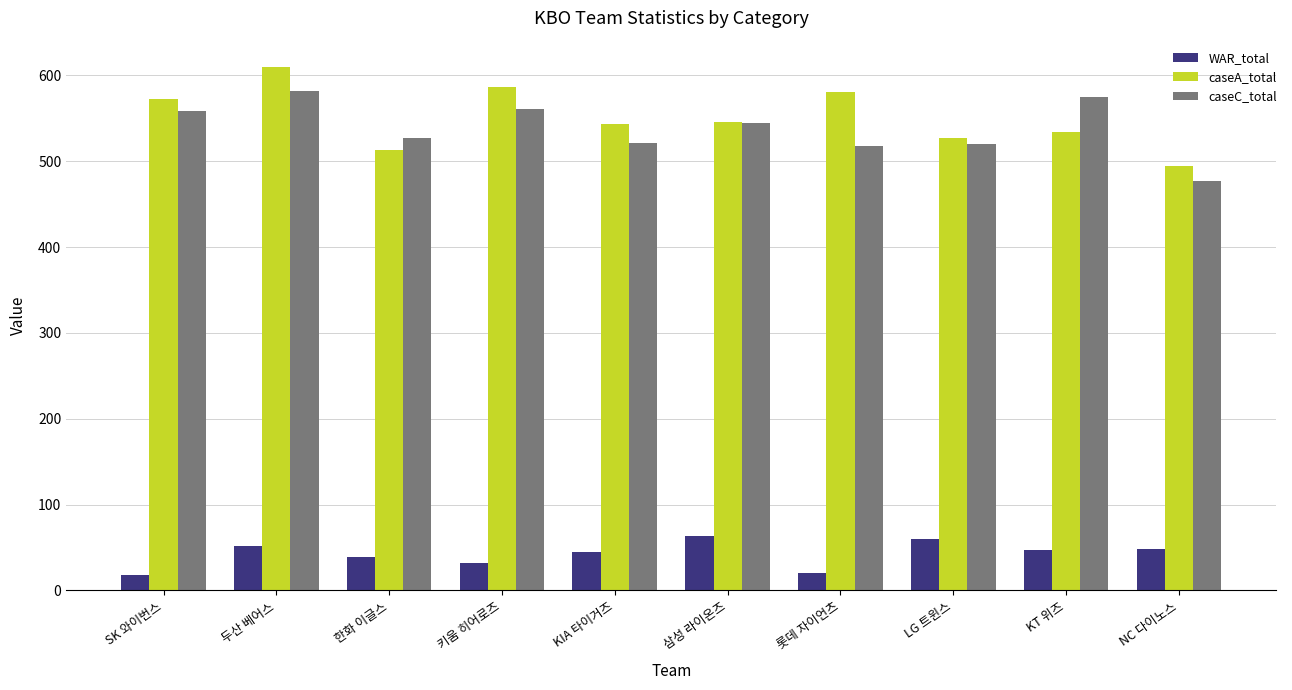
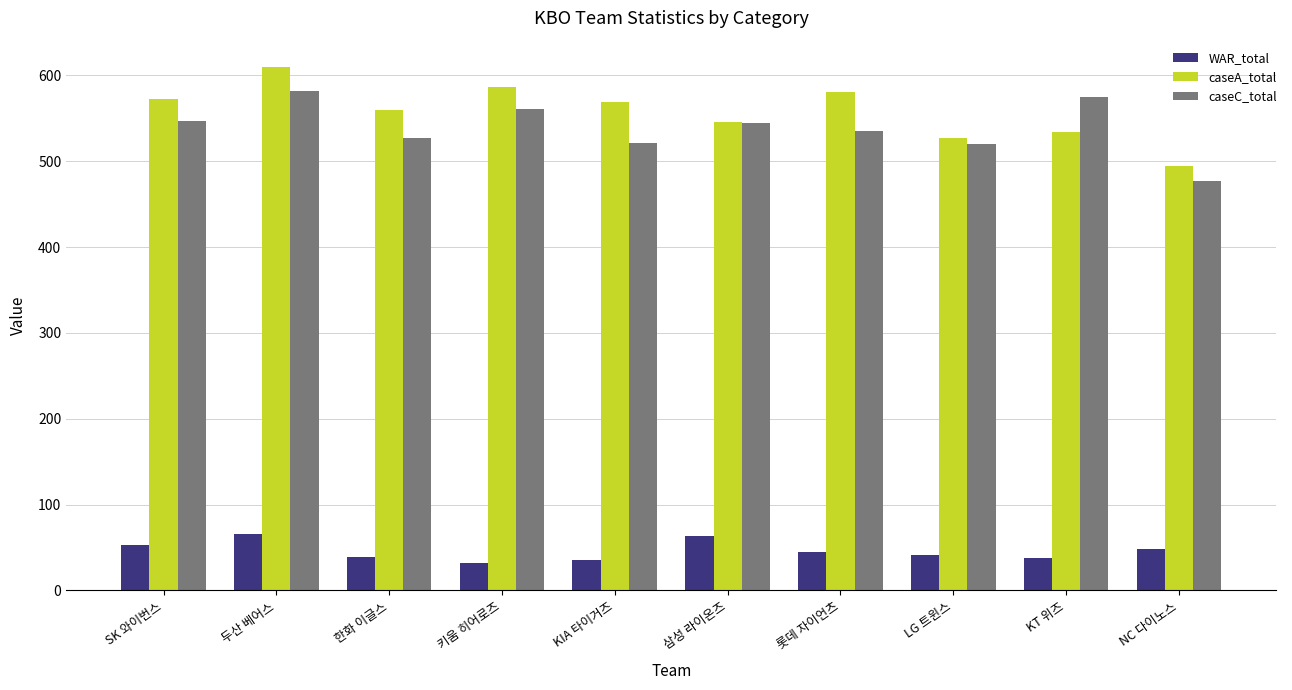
WAR_total, SK 와이번스: 20 -> 50
caseC_total, SK 와이번스: 560 -> 550
WAR_total, 두산 베어스: 50 -> 70
caseA_total, 한화 이글스: 510 -> 560
WAR_total, KIA 타이거즈: 50 -> 40
caseA_total, KIA 타이거즈: 540 -> 570
WAR_total, 롯데 자이언츠: 20 -> 40
caseC_total, 롯데 자이언츠: 520 -> 540
WAR_total, LG 트윈스: 60 -> 40
WAR_total, KT 위즈: 50 -> 40
